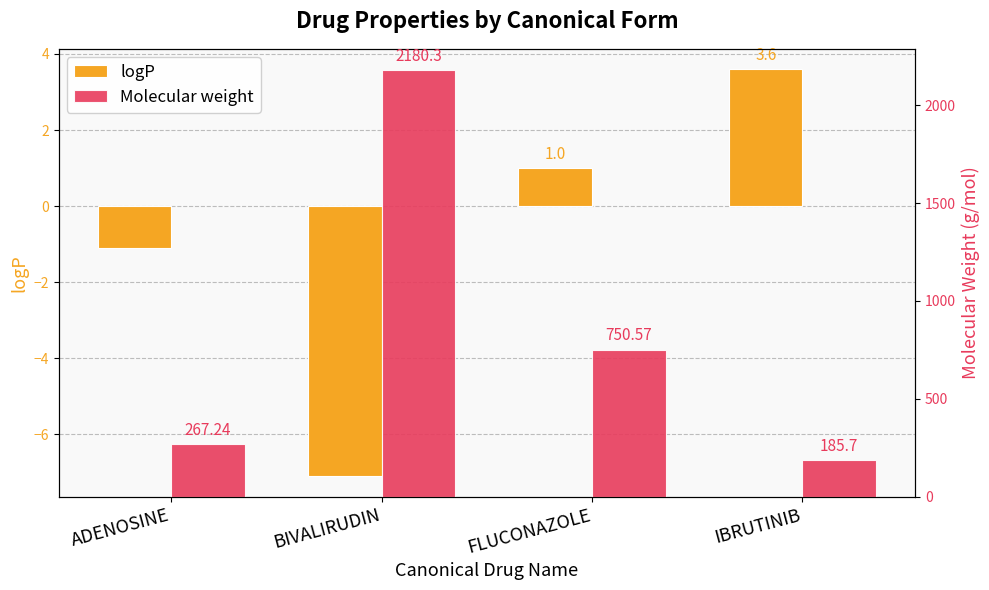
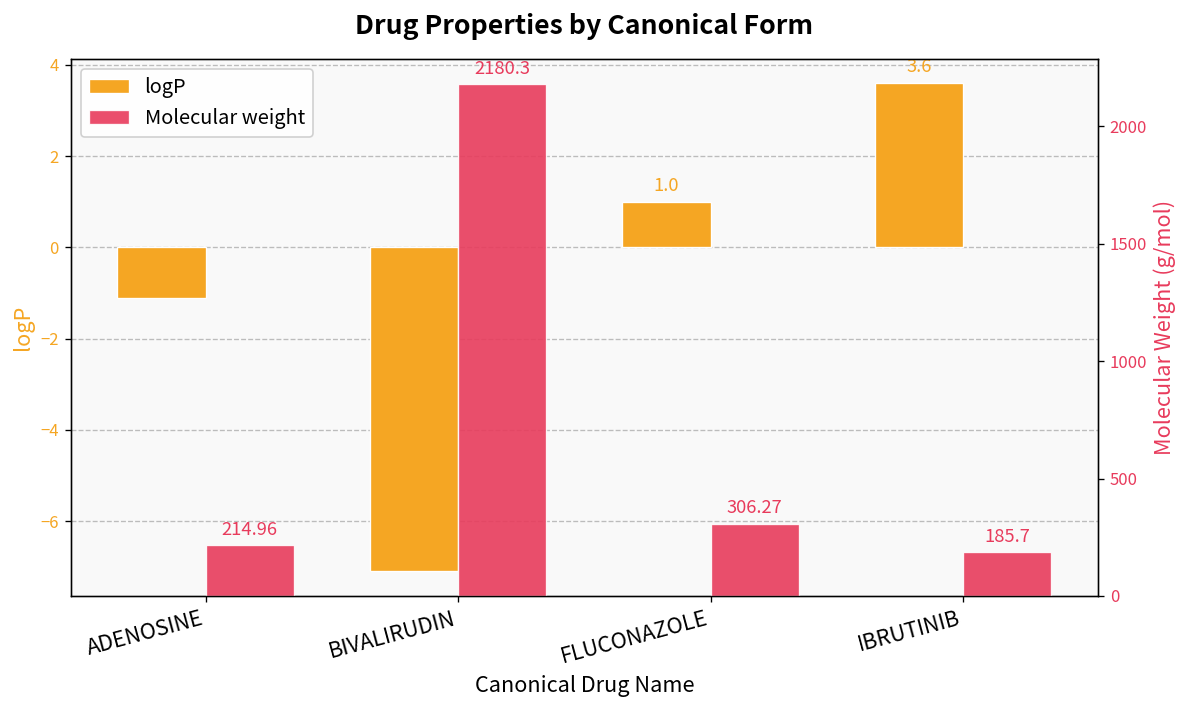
Molecular weight, ADENOSINE: 267.24 -> 214.96
Molecular weight, FLUCONAZOLE: 750.57 -> 306.27
